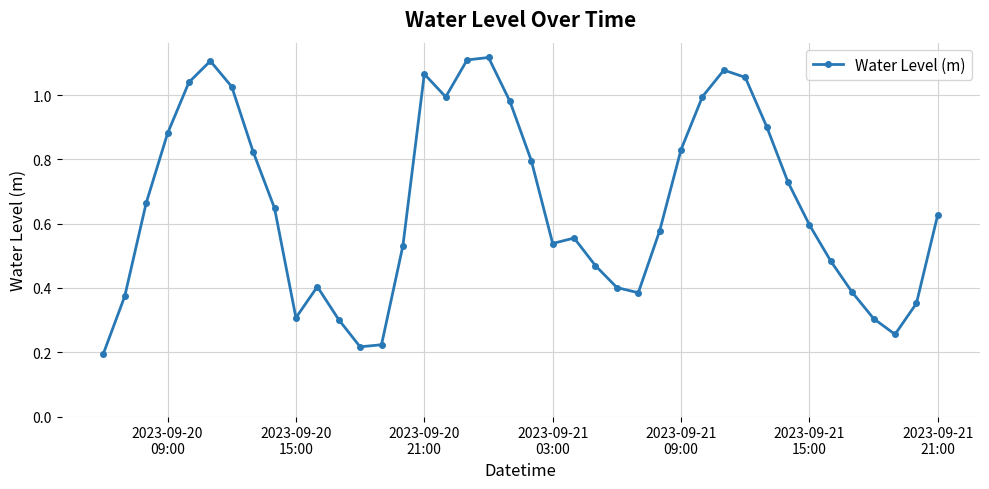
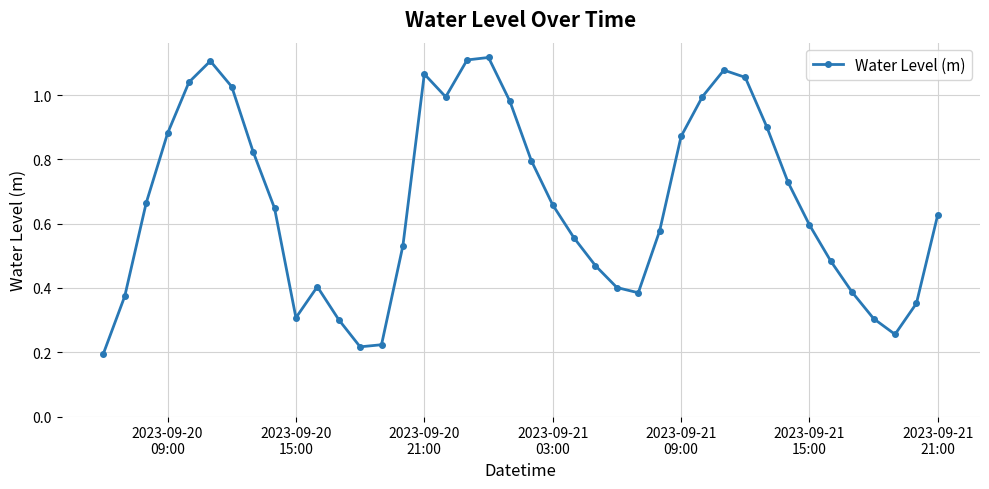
2023-09-21 03:00: 0.54 -> 0.66
2023-09-21 09:00: 0.83 -> 0.87
